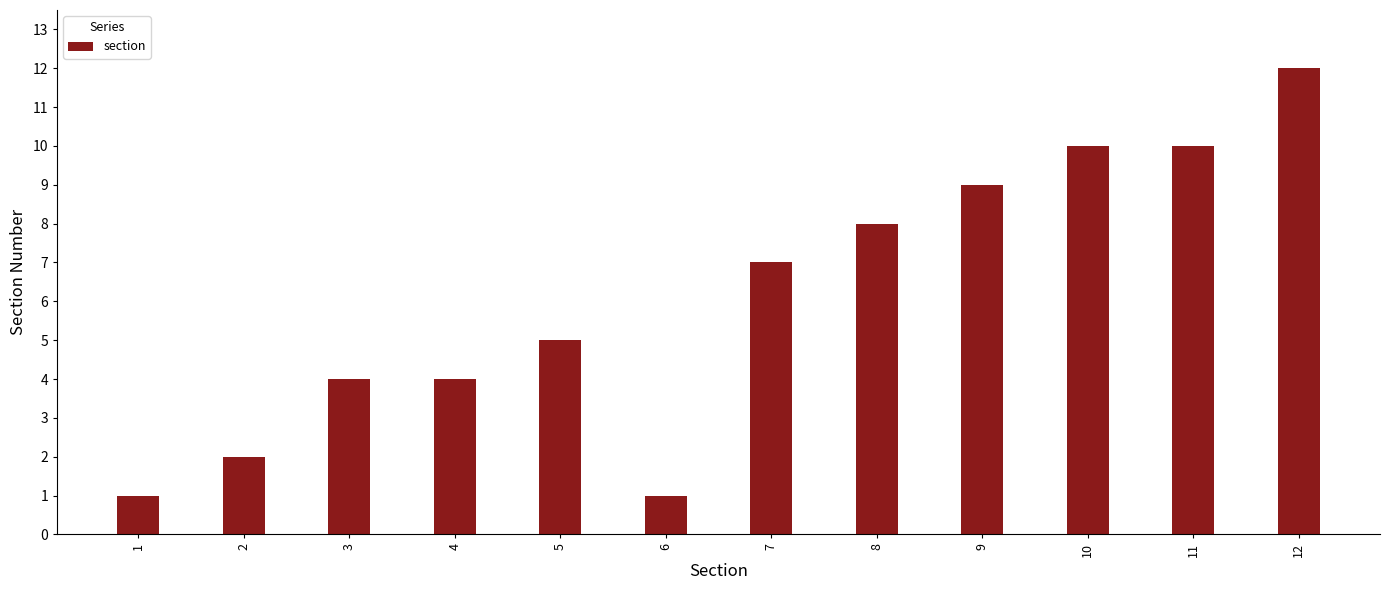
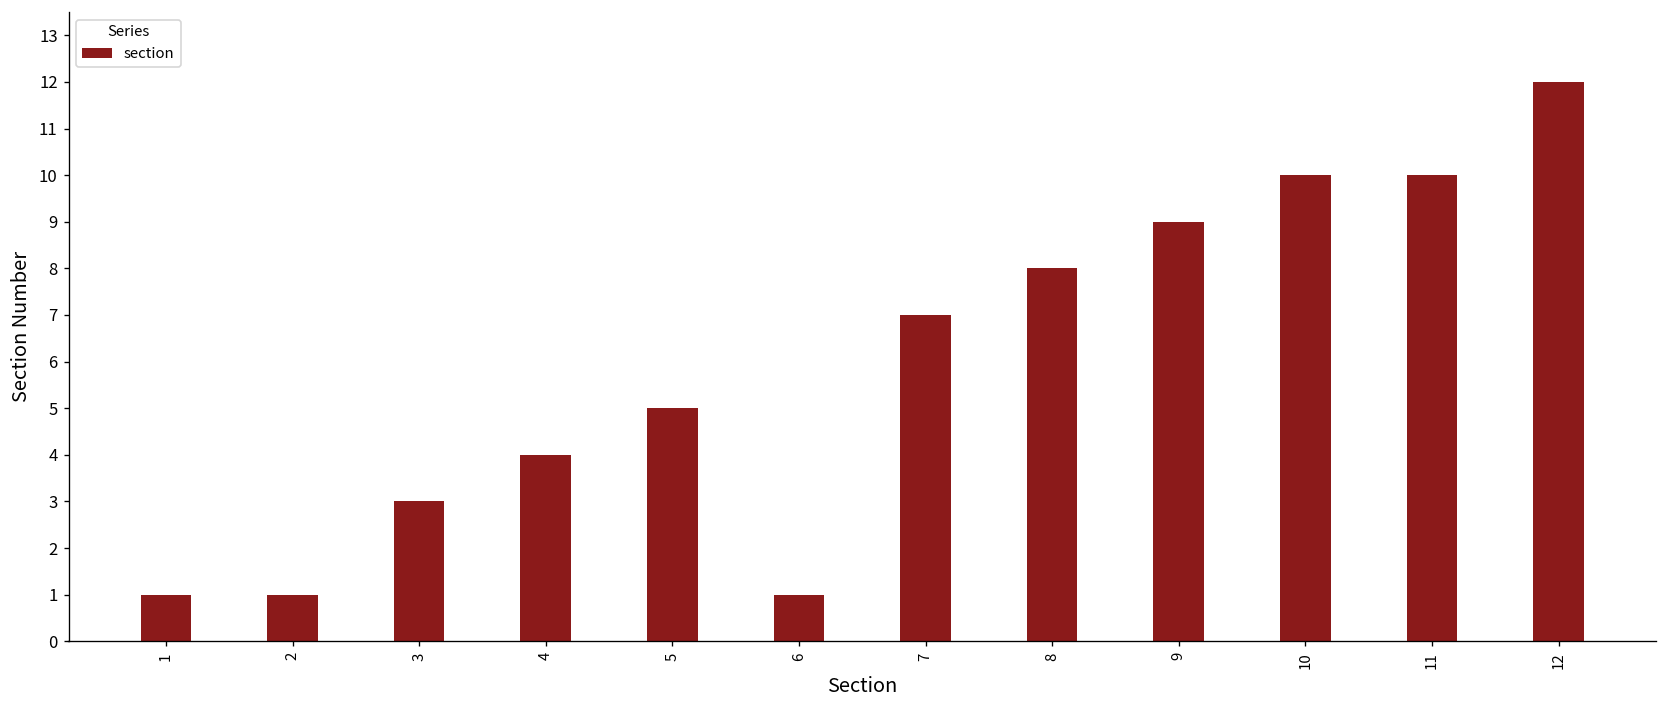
2: 2 -> 1
3: 4 -> 3
